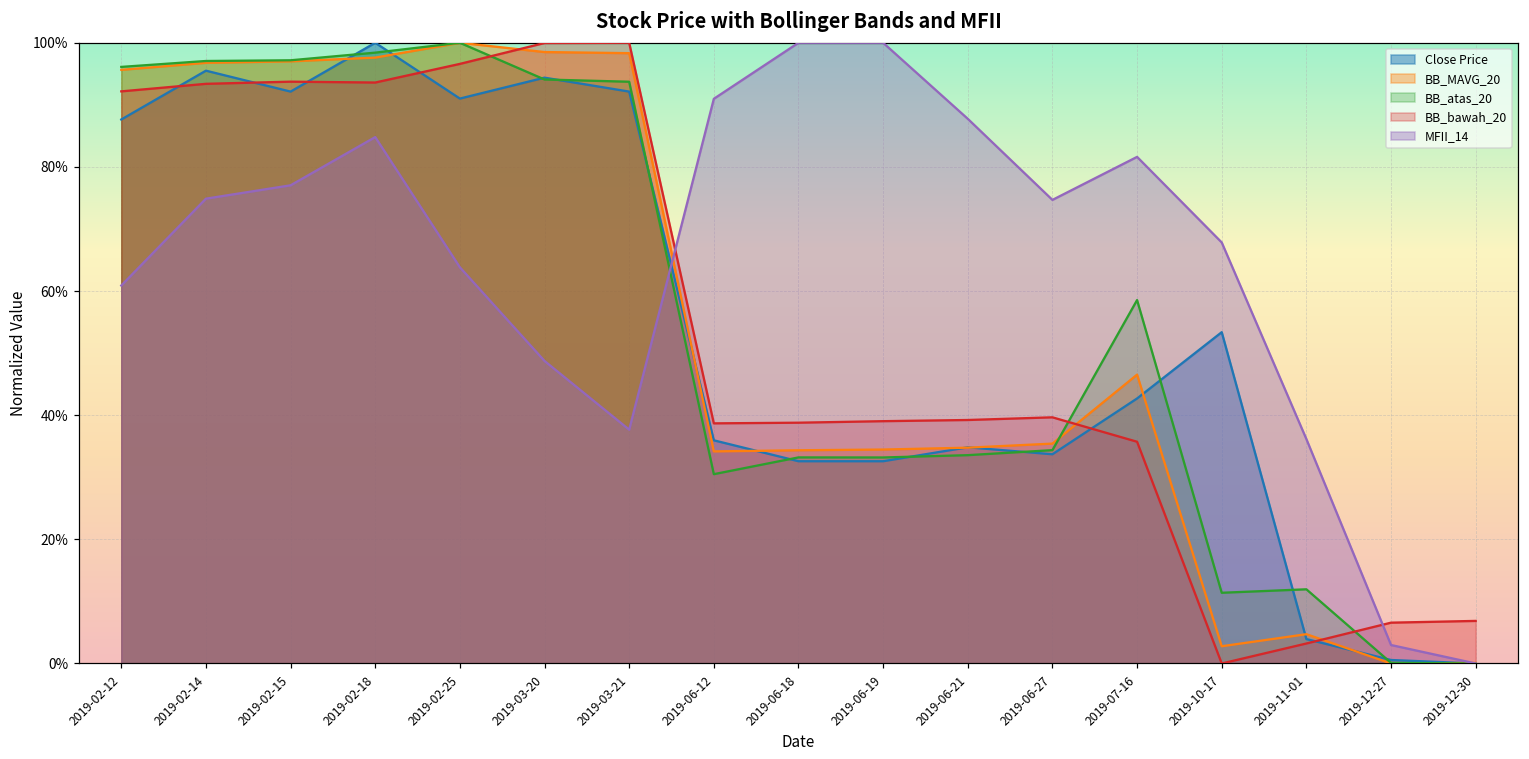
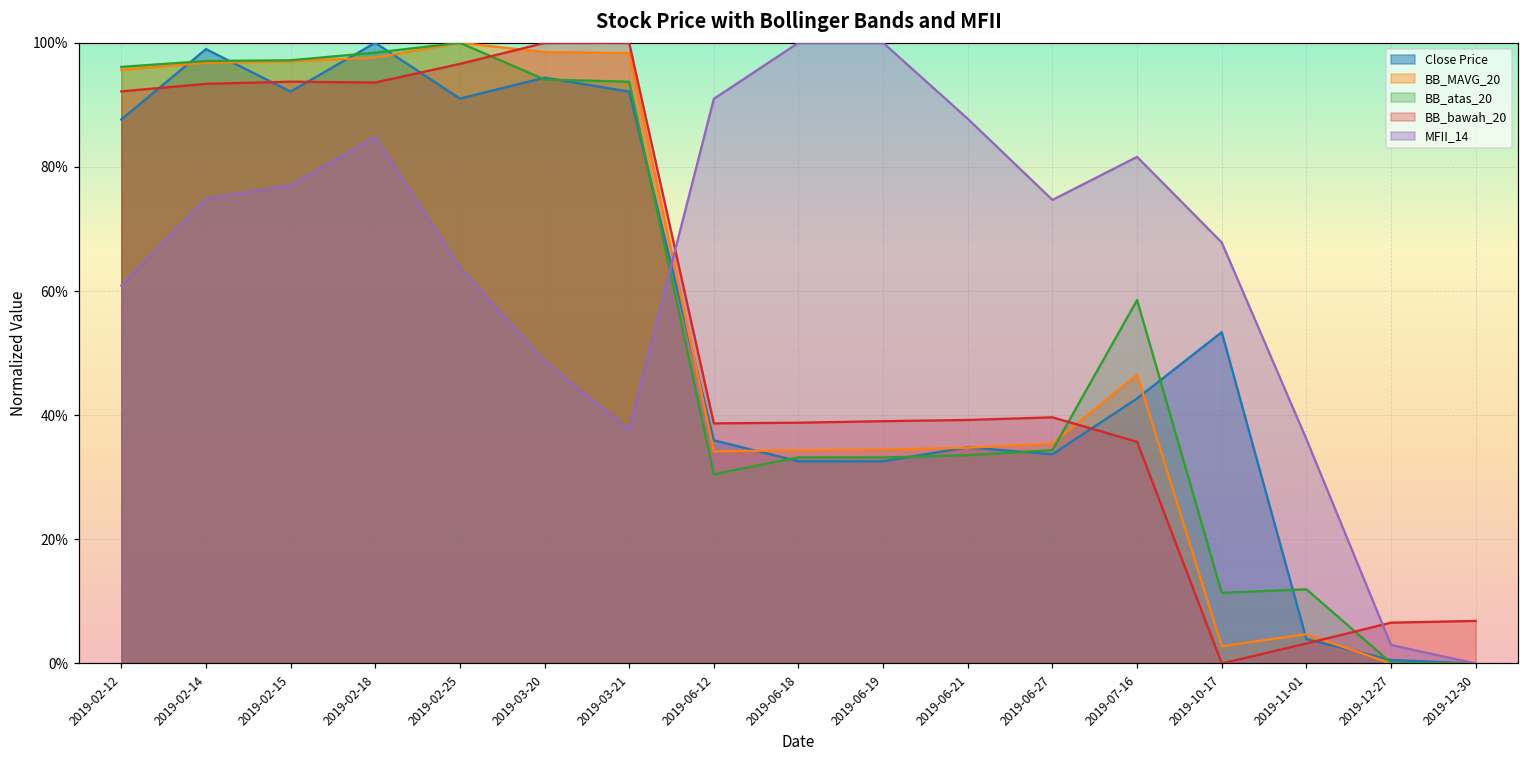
Close Price, 2019-02-14: 96% -> 99%
